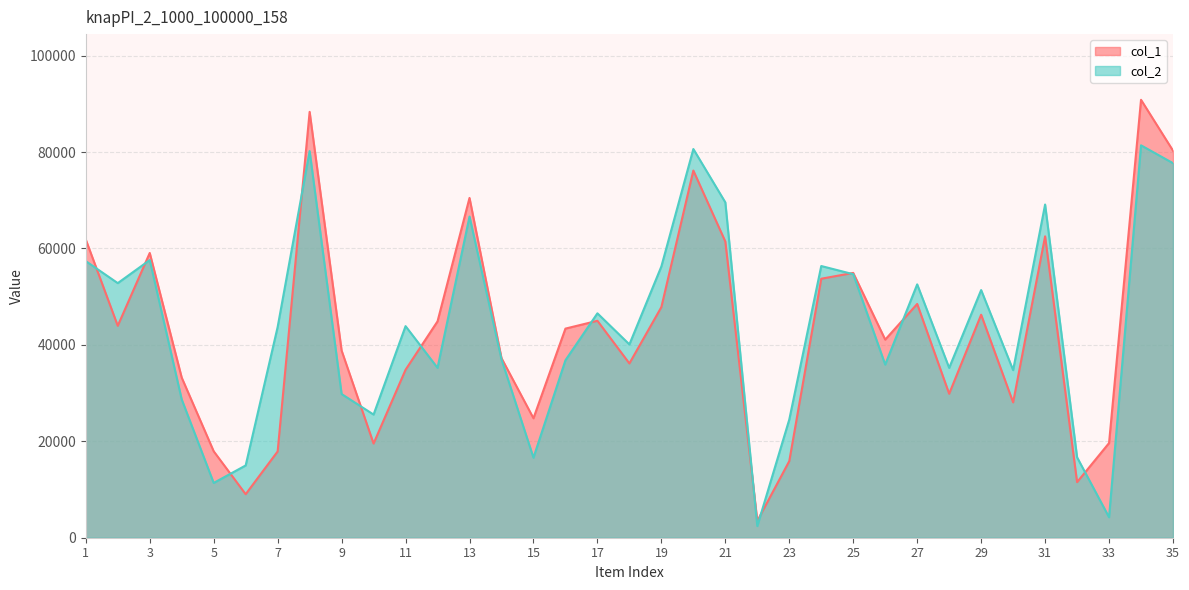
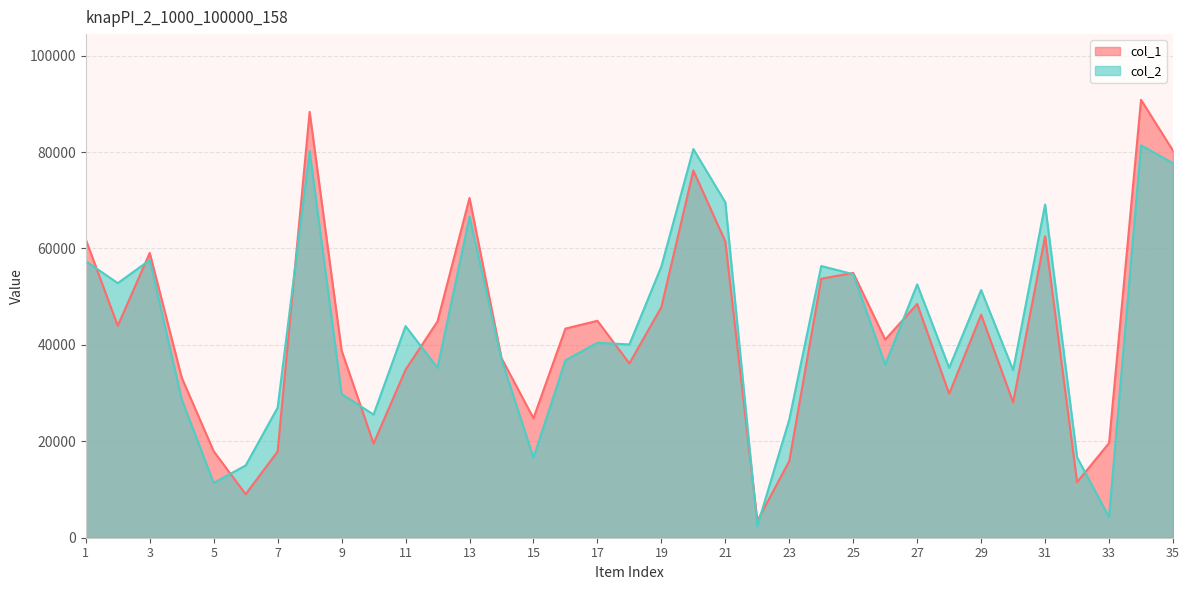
col_2, 7: 44000 -> 27000
col_2, 17: 47000 -> 40000
